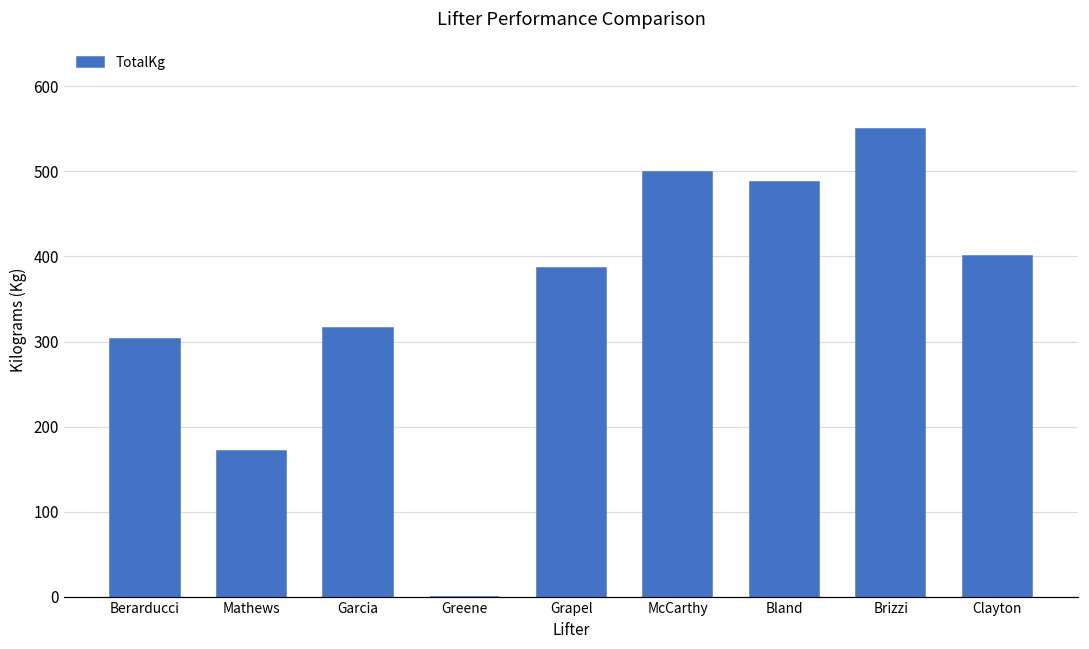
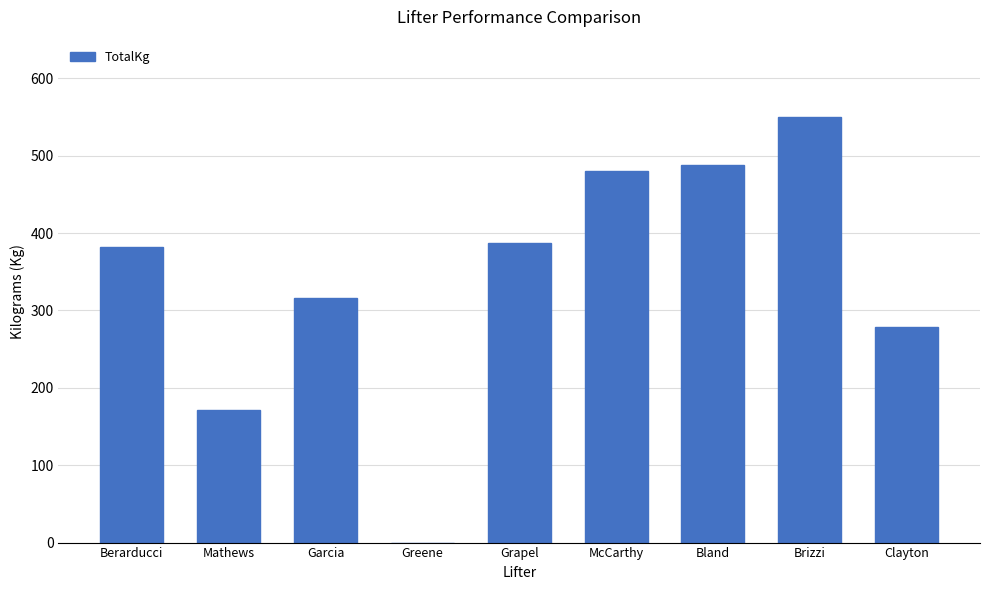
Berarducci: 300 -> 380
McCarthy: 500 -> 480
Clayton: 400 -> 280
